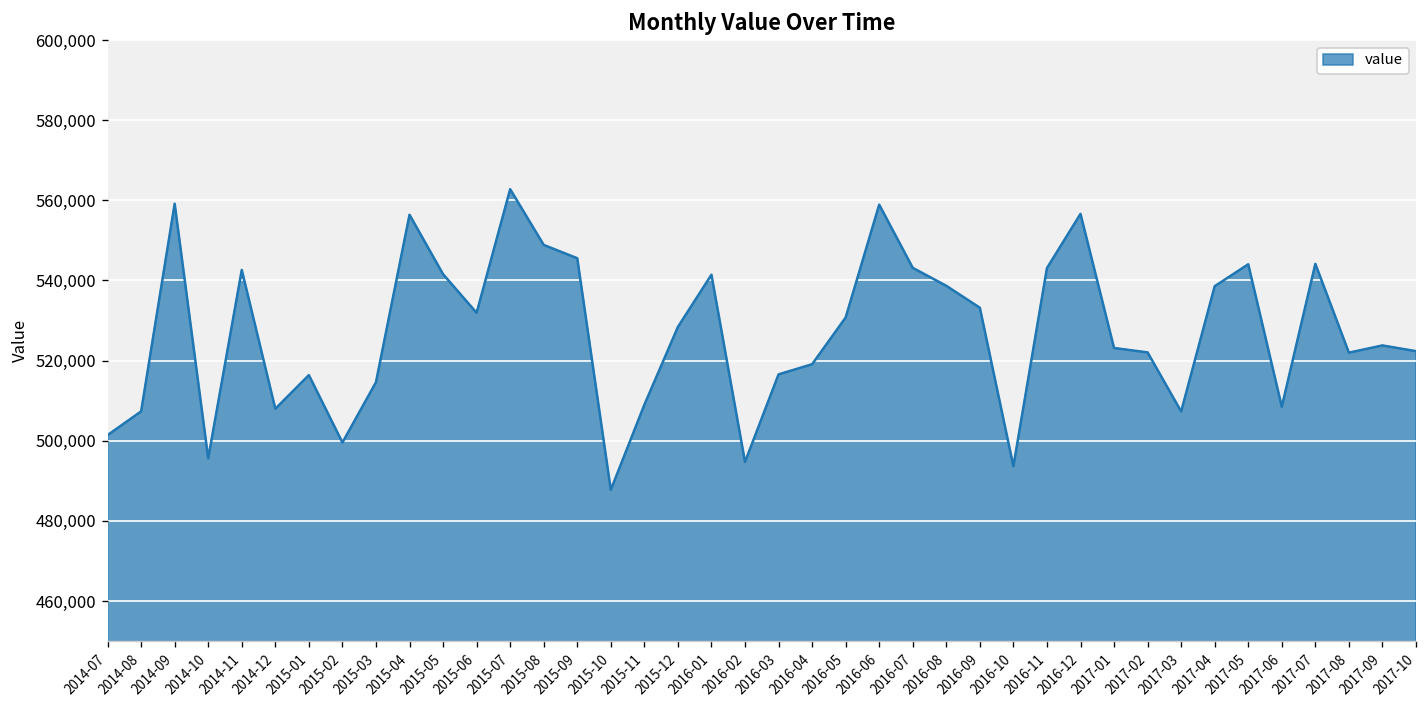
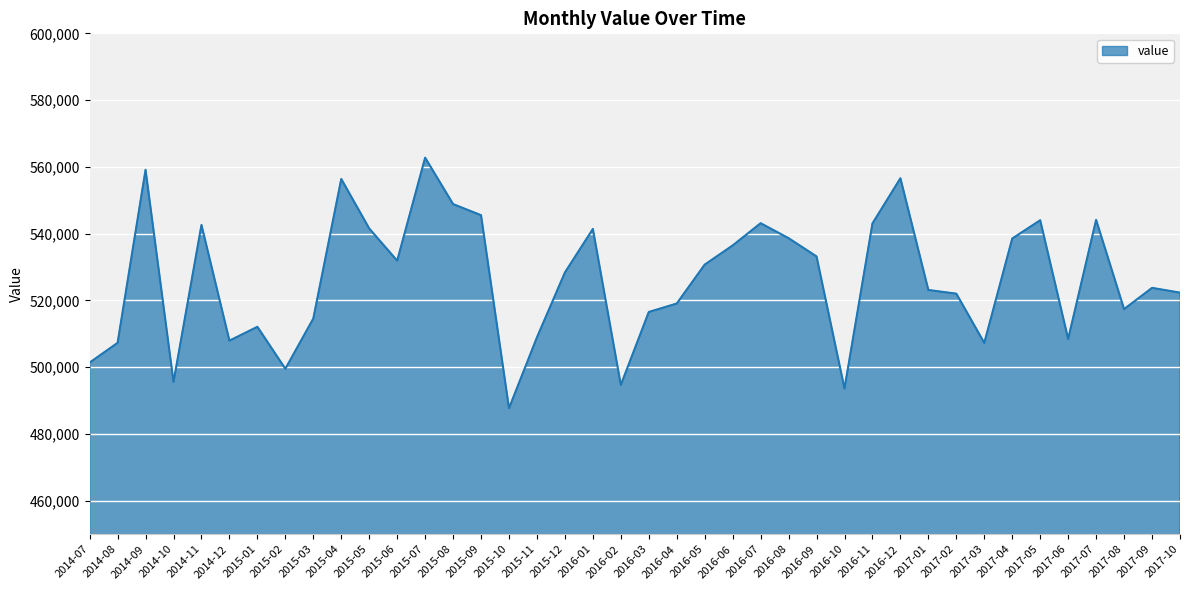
2015-01: 516,000 -> 512,000
2016-06: 559,000 -> 536,000
2017-08: 522,000 -> 517,000
